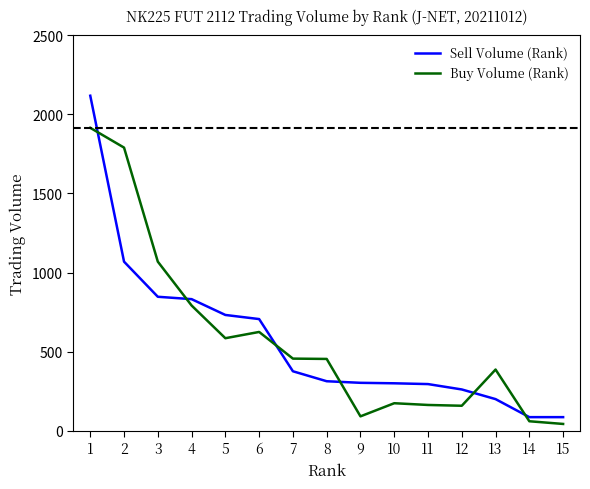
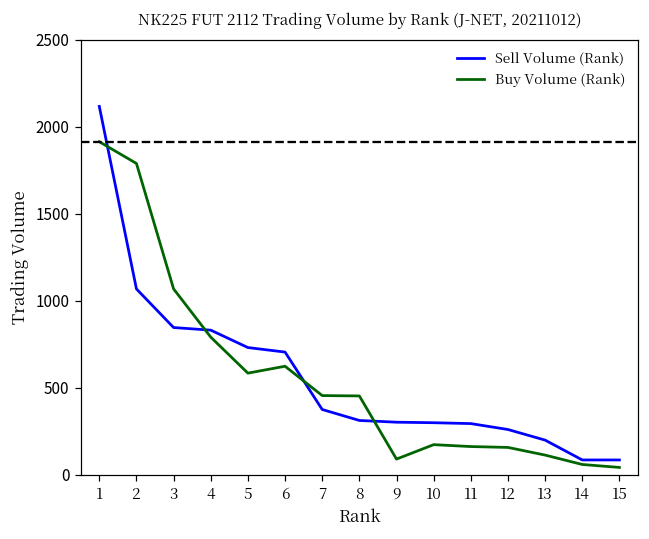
Buy Volume (Rank), 13: 390 -> 110
